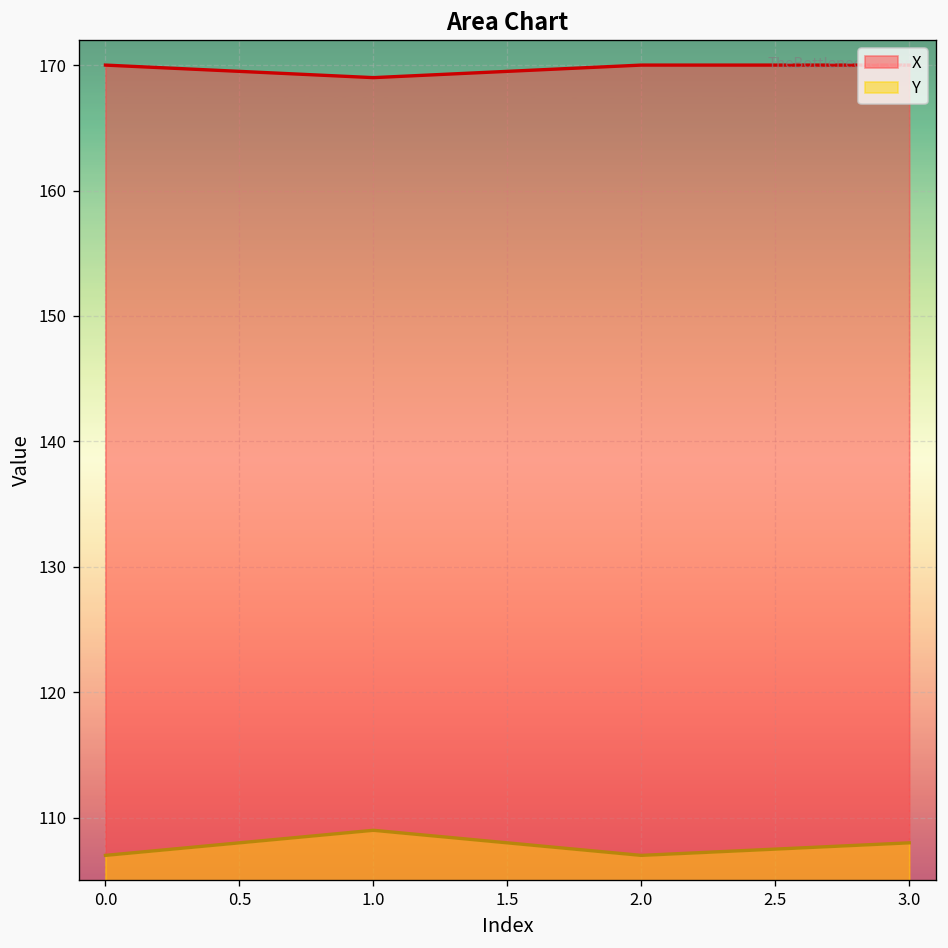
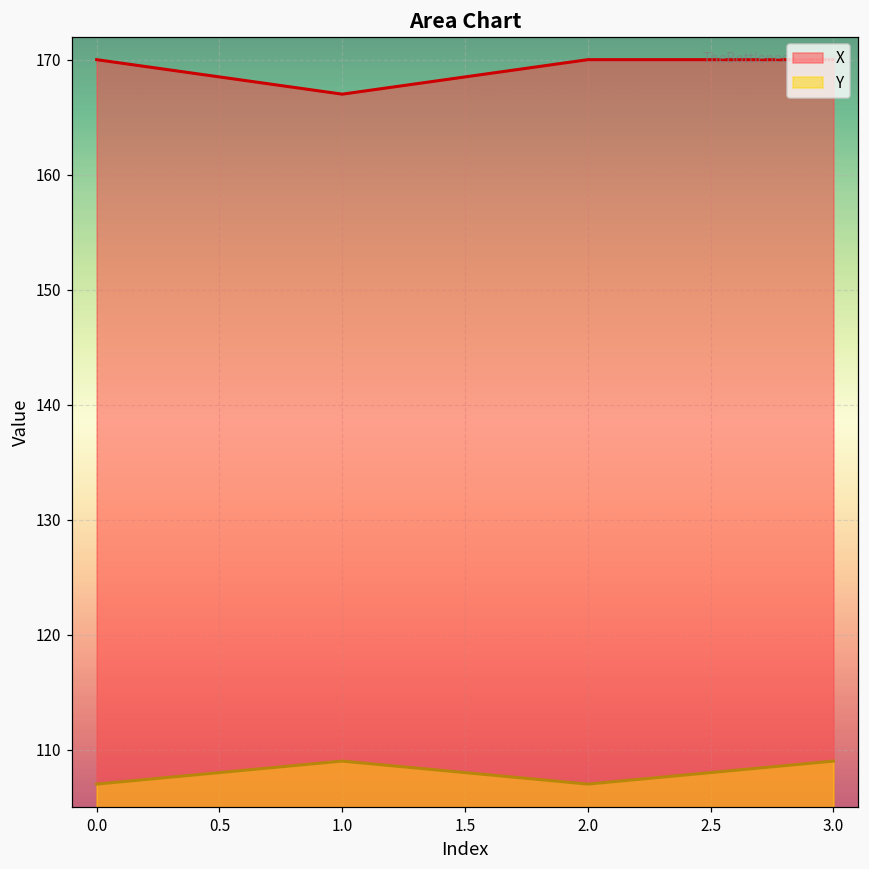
X, 1.0: 169 -> 167
Y, 3.0: 108 -> 109
